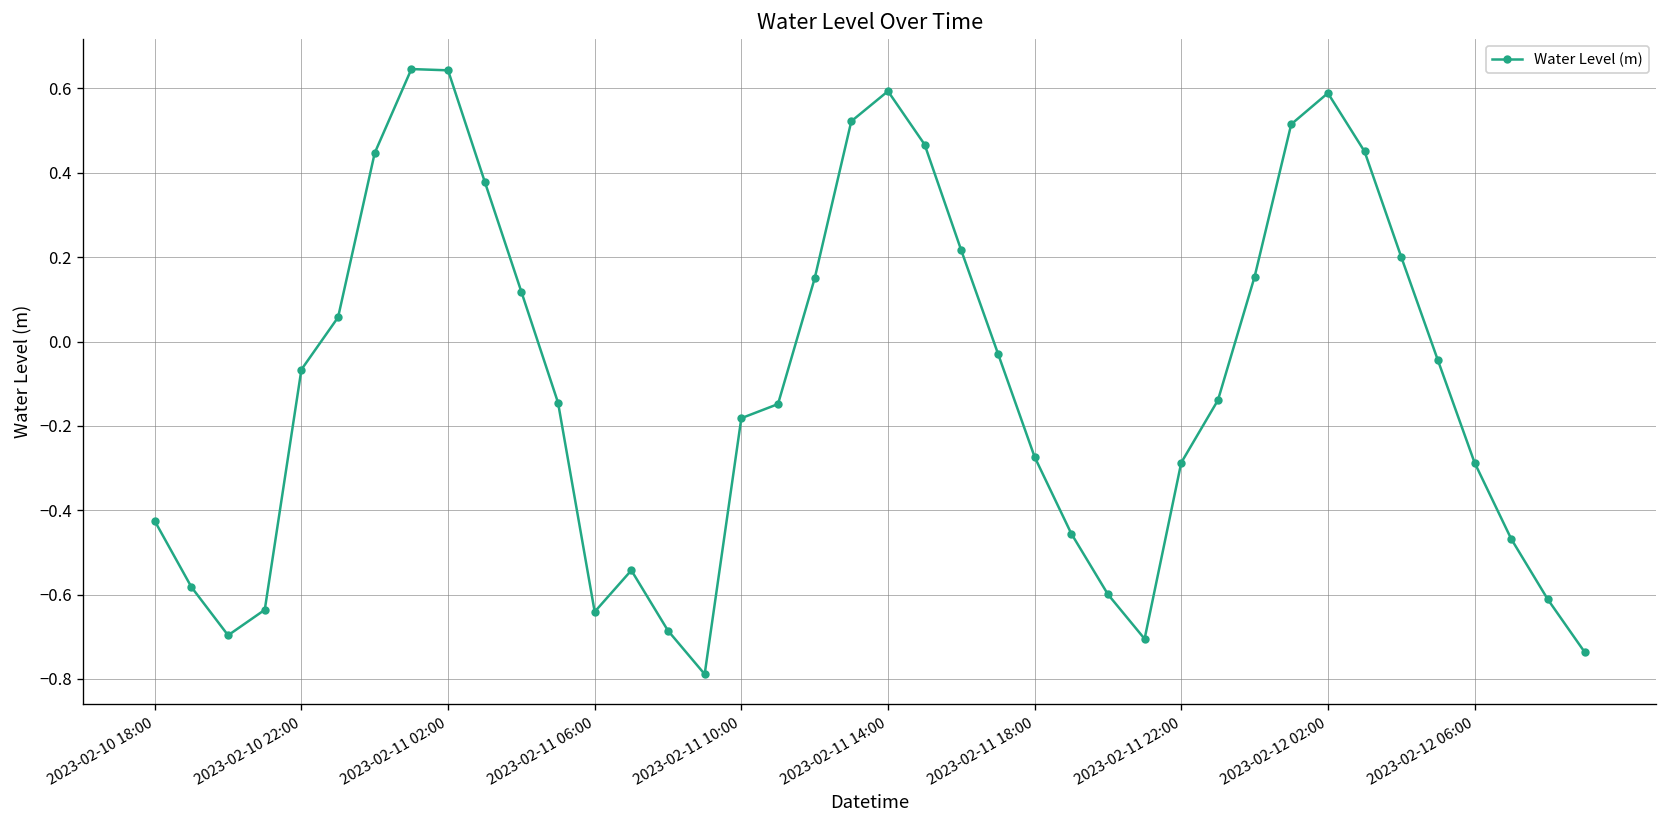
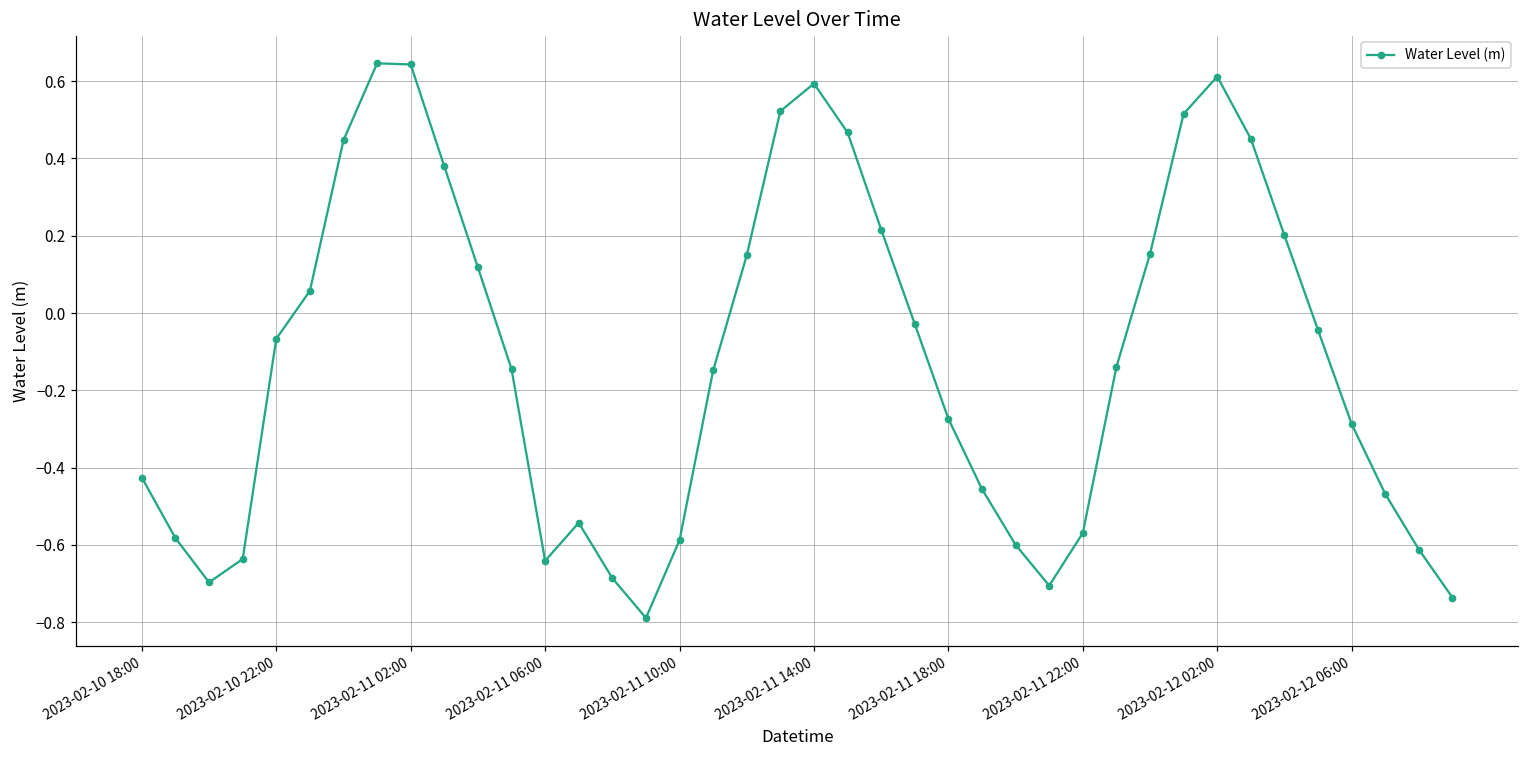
2023-02-11 10:00: -0.18 -> -0.59
2023-02-11 22:00: -0.29 -> -0.57
2023-02-12 02:00: 0.59 -> 0.61
